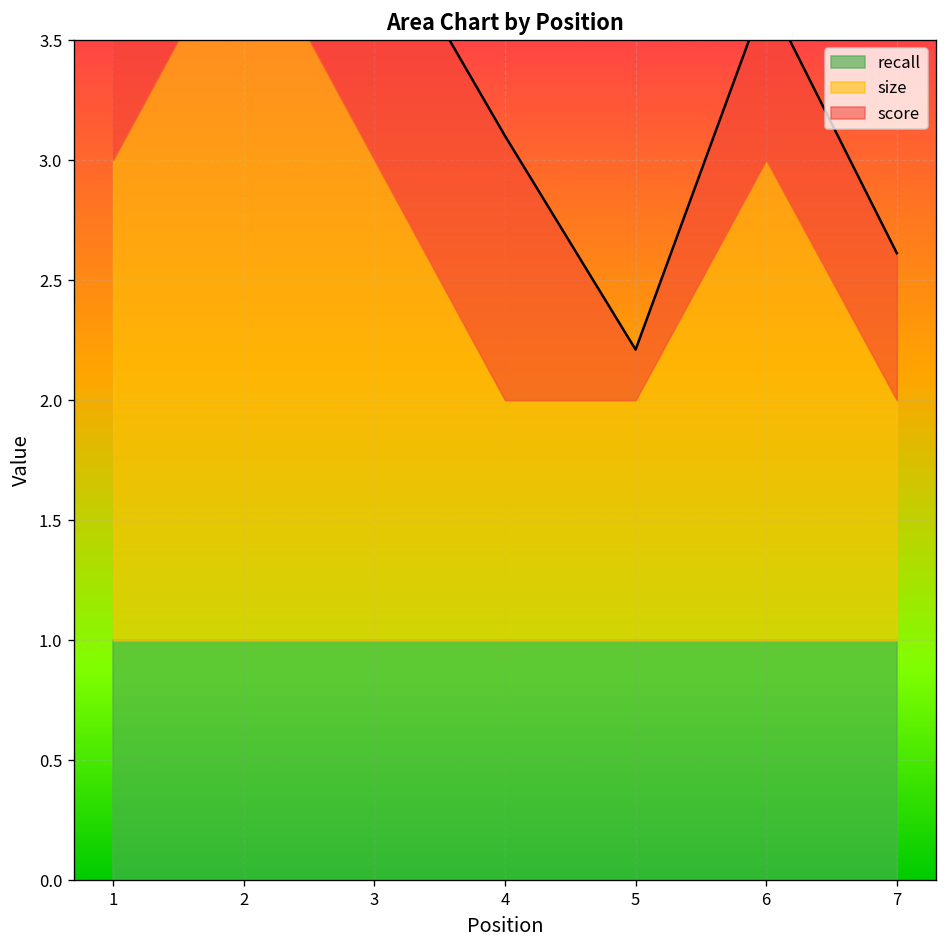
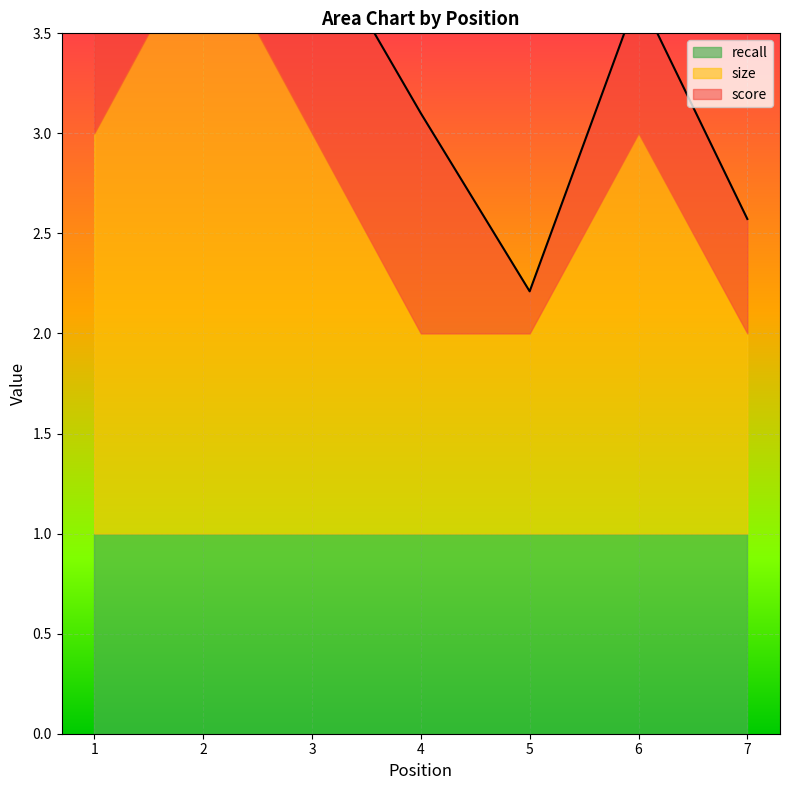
score, 7: 0.61 -> 0.57
